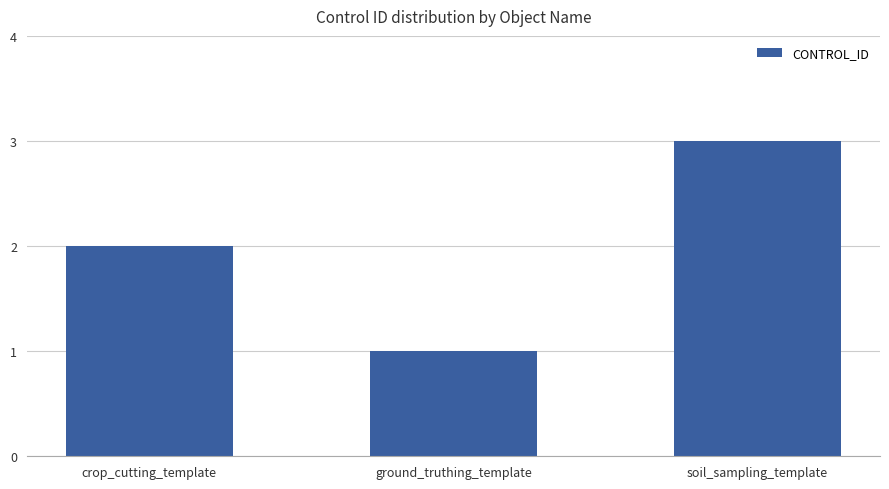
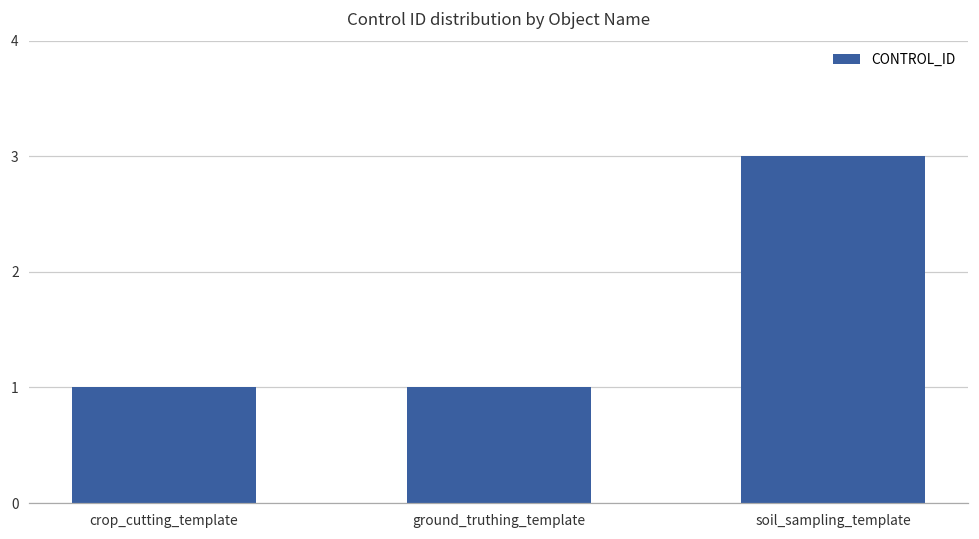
crop_cutting_template: 2 -> 1
